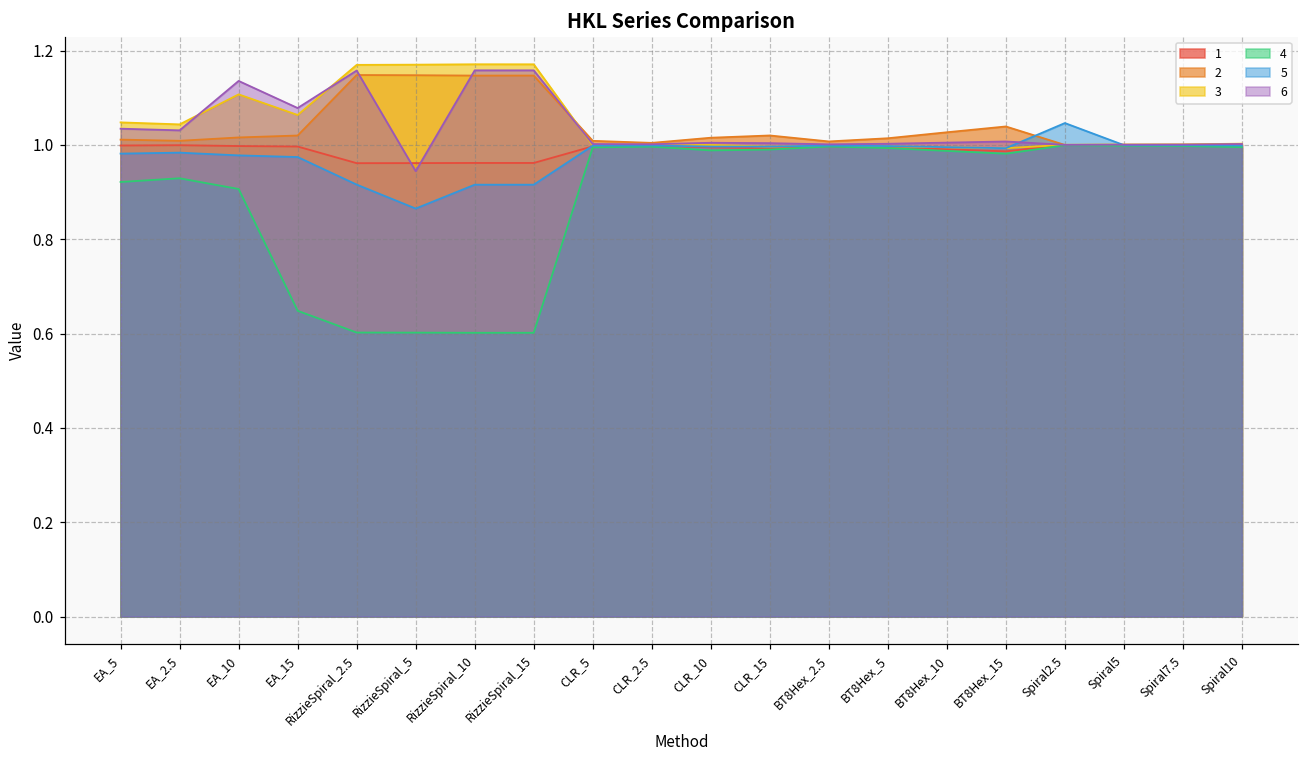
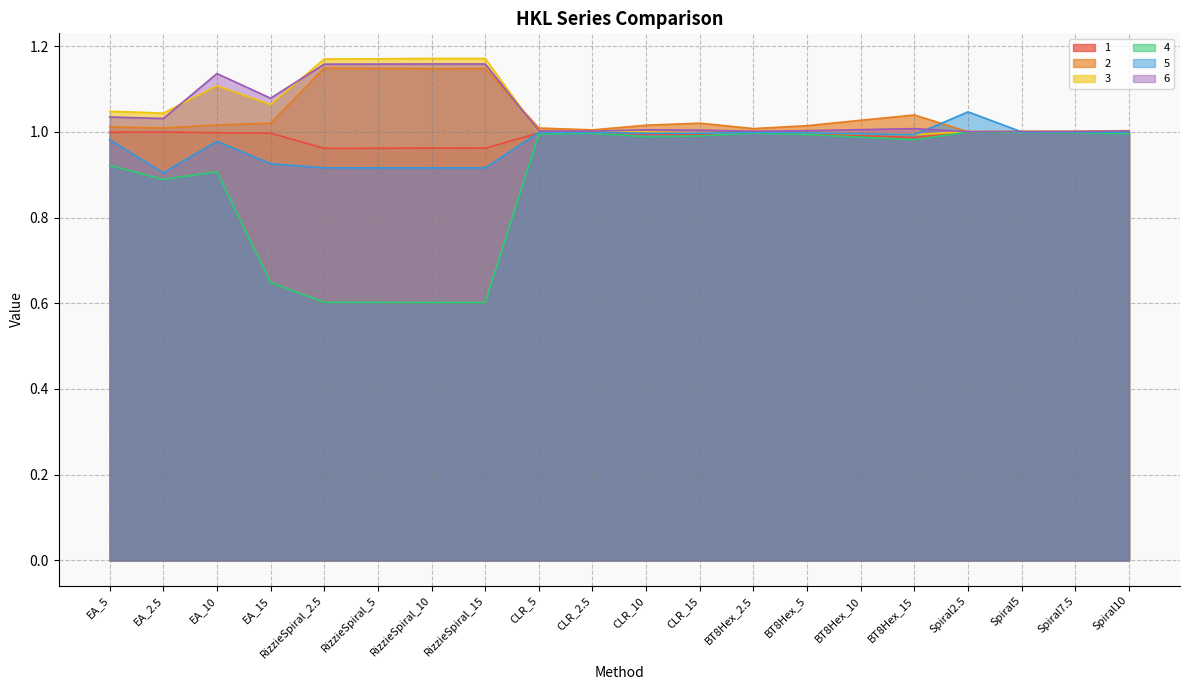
4, EA_2.5: 0.93 -> 0.89
5, EA_2.5: 0.98 -> 0.90
5, EA_15: 0.97 -> 0.93
5, RizzieSpiral_5: 0.87 -> 0.92
6, RizzieSpiral_5: 0.94 -> 1.16
